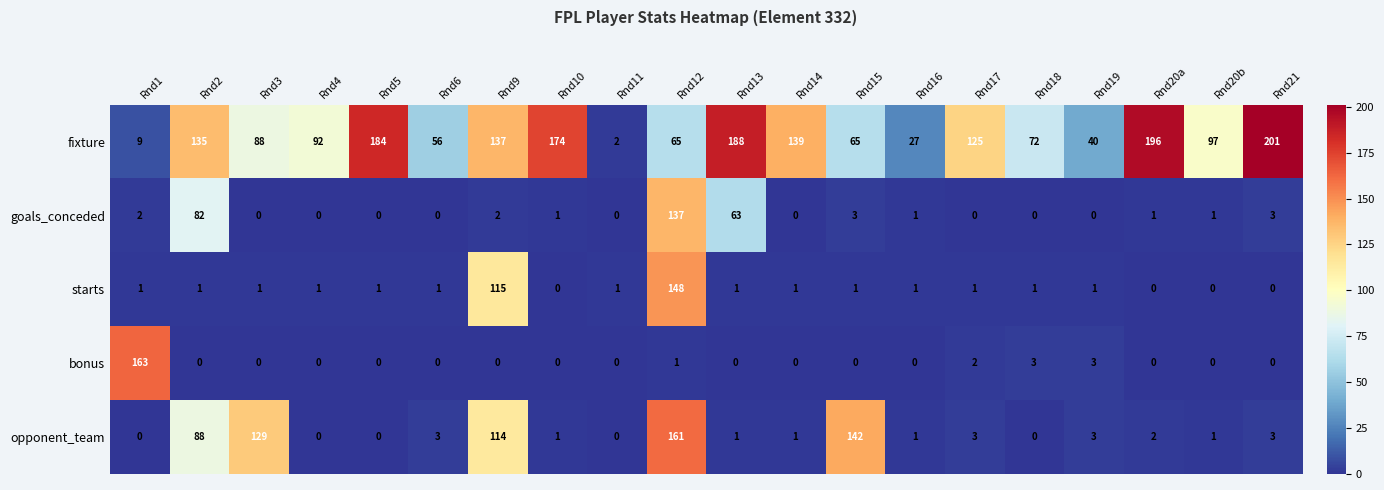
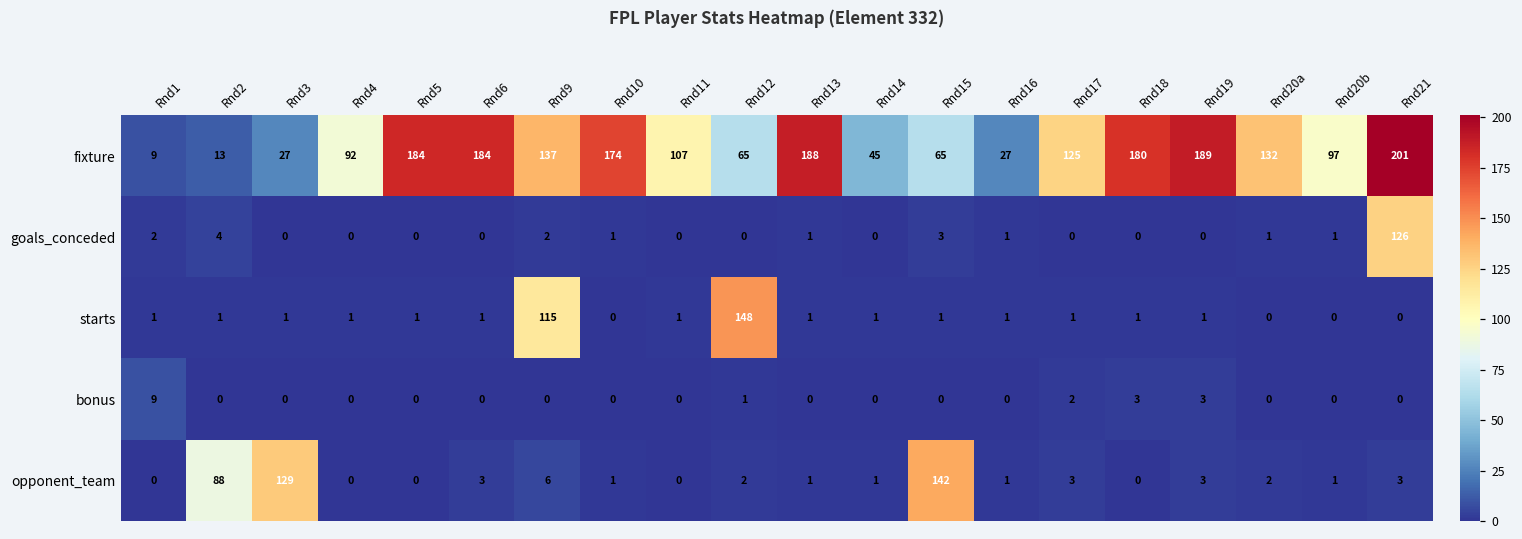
fixture, Rnd2: 135 -> 13
fixture, Rnd3: 88 -> 27
fixture, Rnd6: 56 -> 184
fixture, Rnd11: 2 -> 107
fixture, Rnd14: 139 -> 45
fixture, Rnd18: 72 -> 180
fixture, Rnd19: 40 -> 189
fixture, Rnd20a: 196 -> 132
goals_conceded, Rnd2: 82 -> 4
goals_conceded, Rnd12: 137 -> 0
goals_conceded, Rnd13: 63 -> 1
goals_conceded, Rnd21: 3 -> 126
bonus, Rnd1: 163 -> 9
opponent_team, Rnd9: 114 -> 6
opponent_team, Rnd12: 161 -> 2
